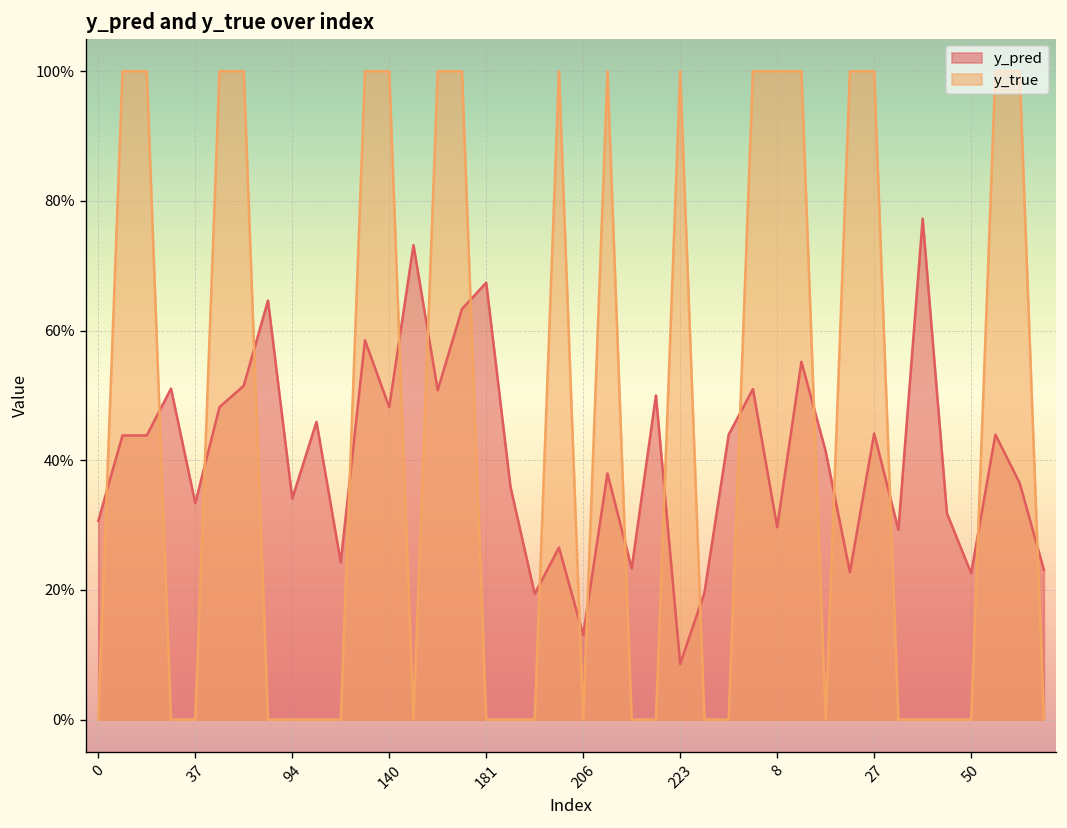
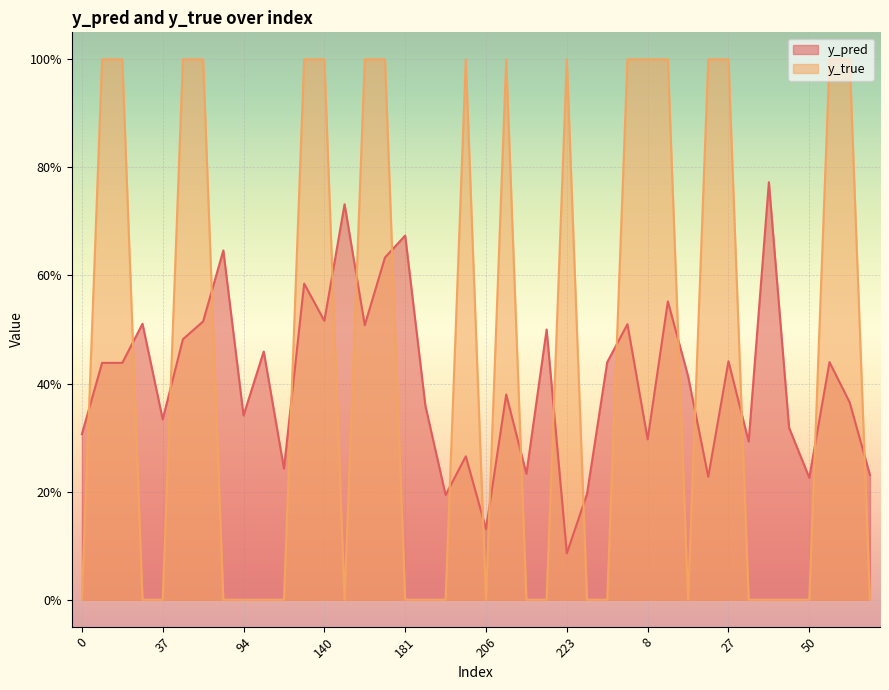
y_pred, 140: 48% -> 52%
